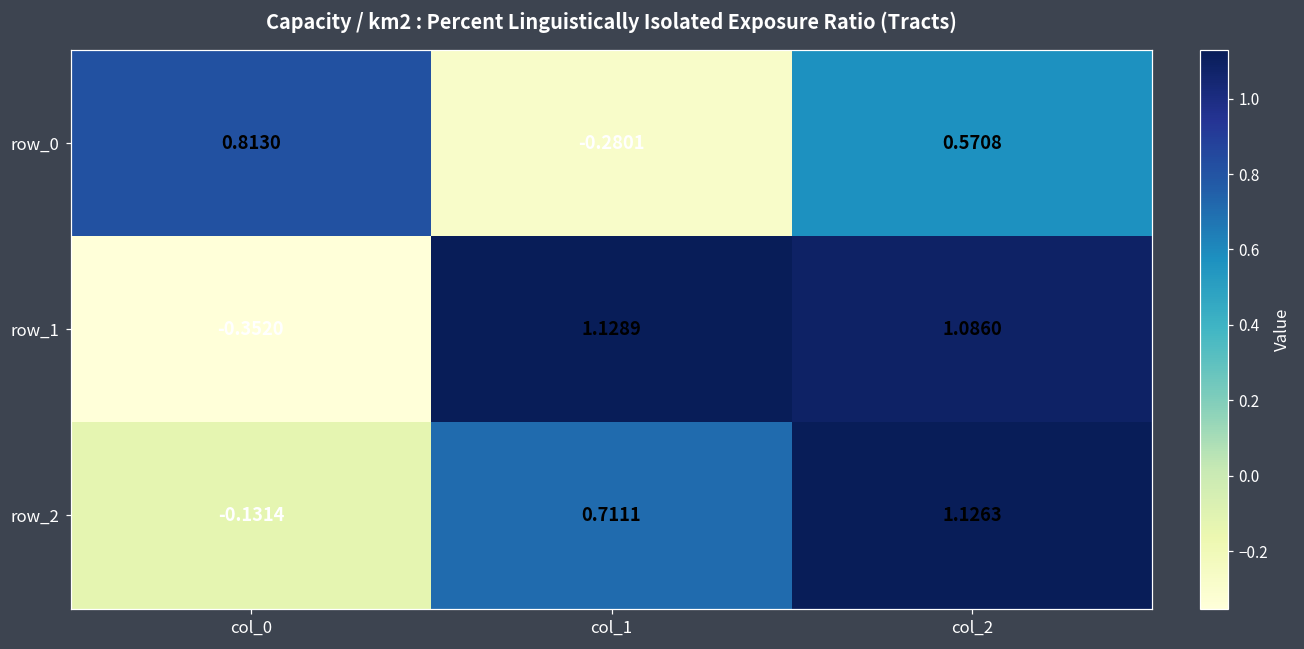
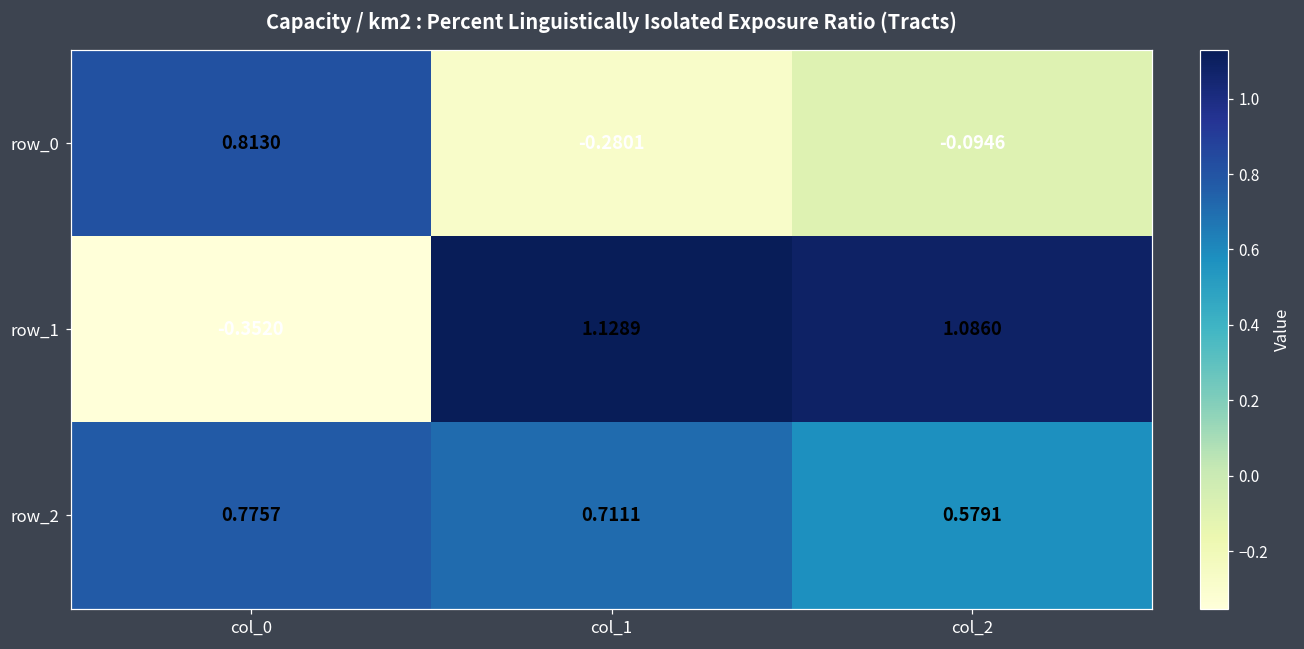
row_0, col_2: 0.5708 -> -0.0946
row_2, col_0: -0.1314 -> 0.7757
row_2, col_2: 1.1263 -> 0.5791
